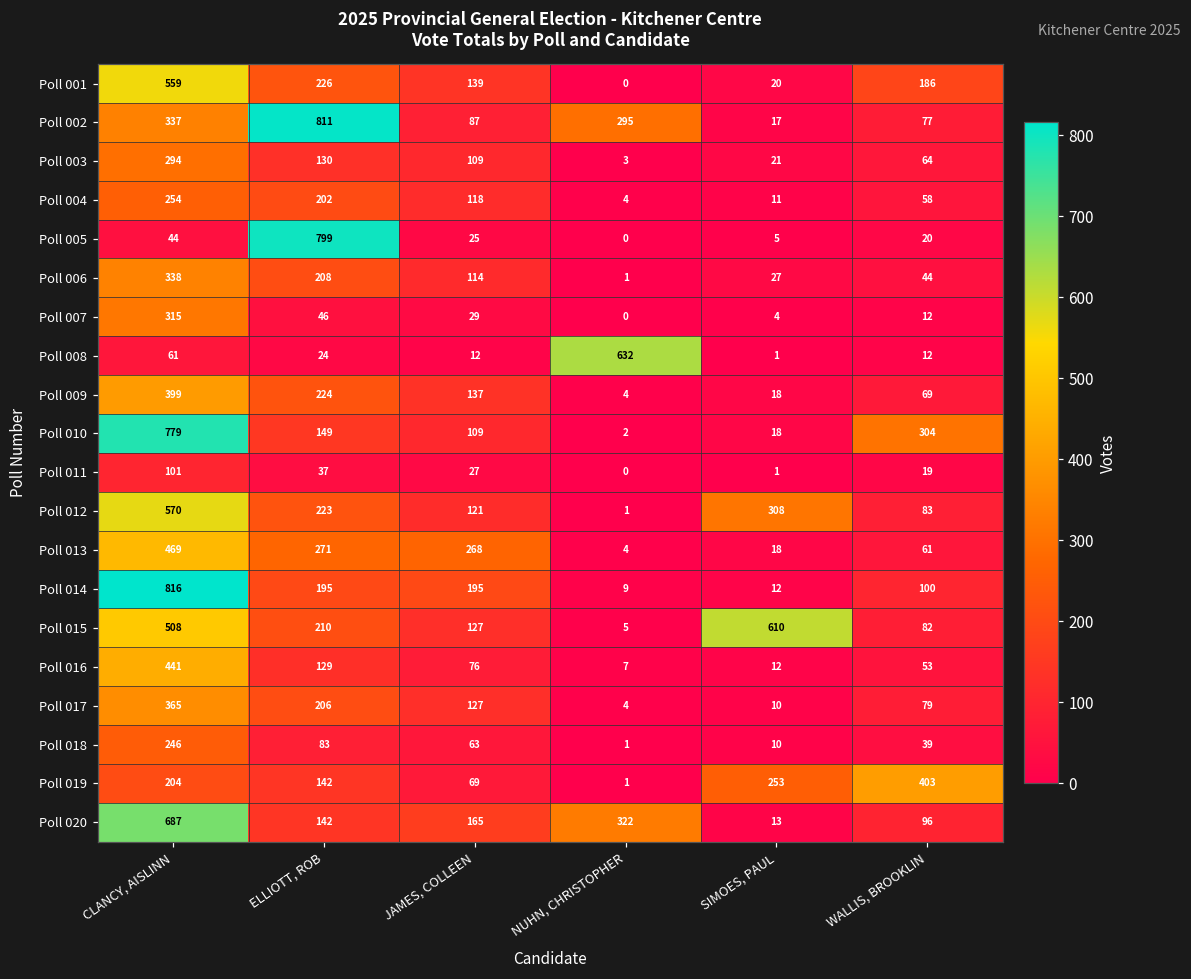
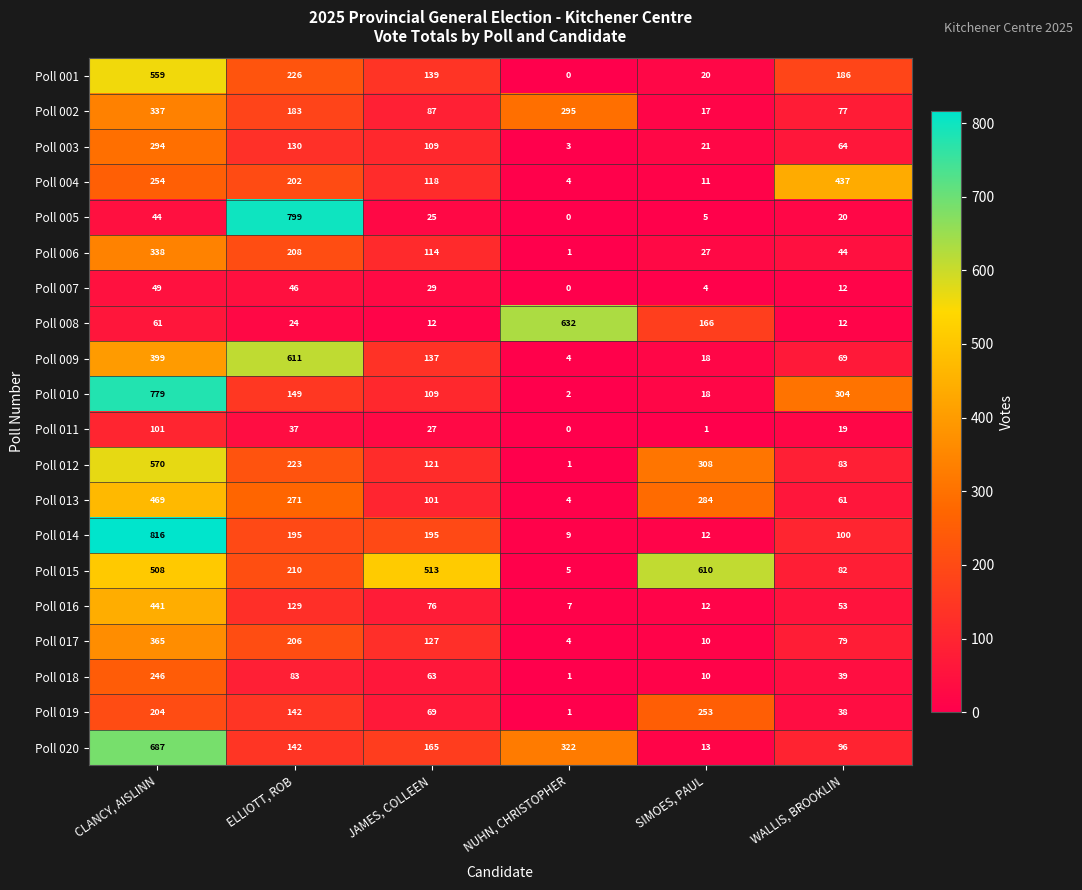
Poll 002, ELLIOTT, ROB: 811 -> 183
Poll 004, WALLIS, BROOKLIN: 58 -> 437
Poll 007, CLANCY, AISLINN: 315 -> 49
Poll 008, SIMOES, PAUL: 1 -> 166
Poll 009, ELLIOTT, ROB: 224 -> 611
Poll 013, JAMES, COLLEEN: 268 -> 101
Poll 013, SIMOES, PAUL: 18 -> 284
Poll 015, JAMES, COLLEEN: 127 -> 513
Poll 019, WALLIS, BROOKLIN: 403 -> 38
